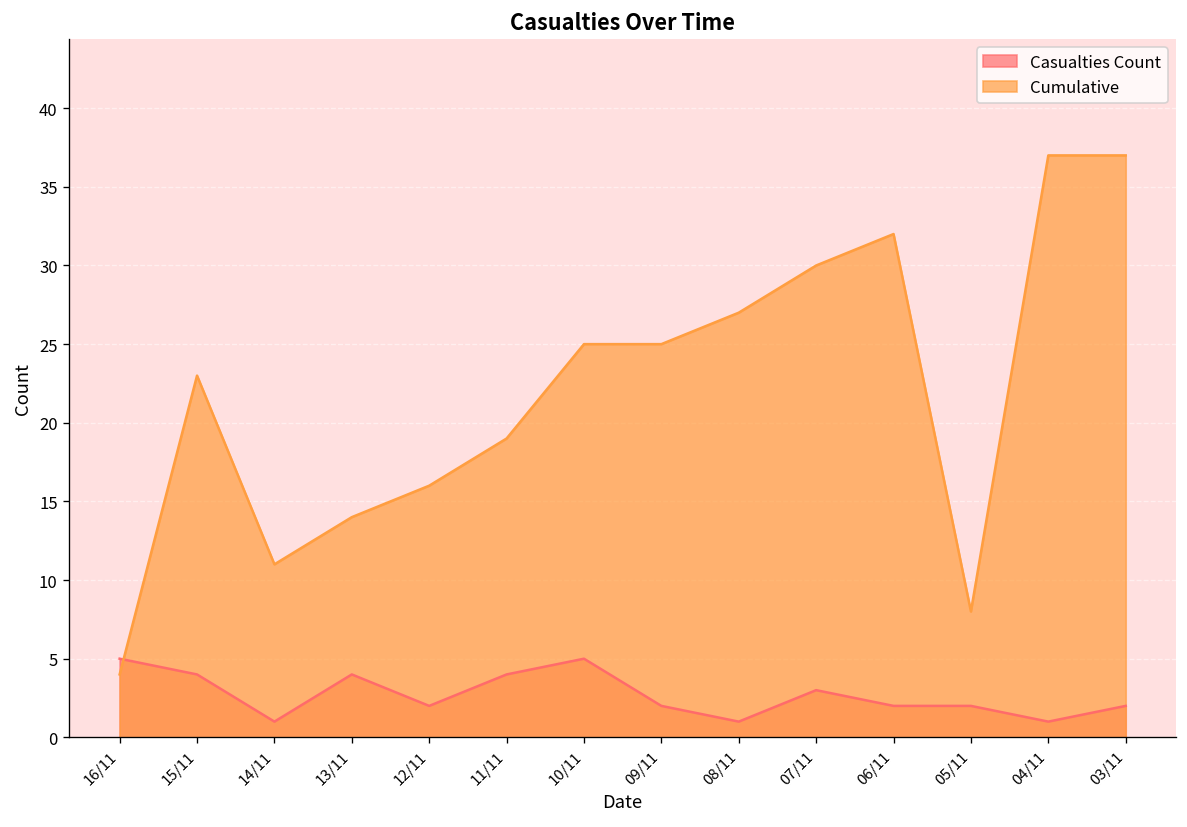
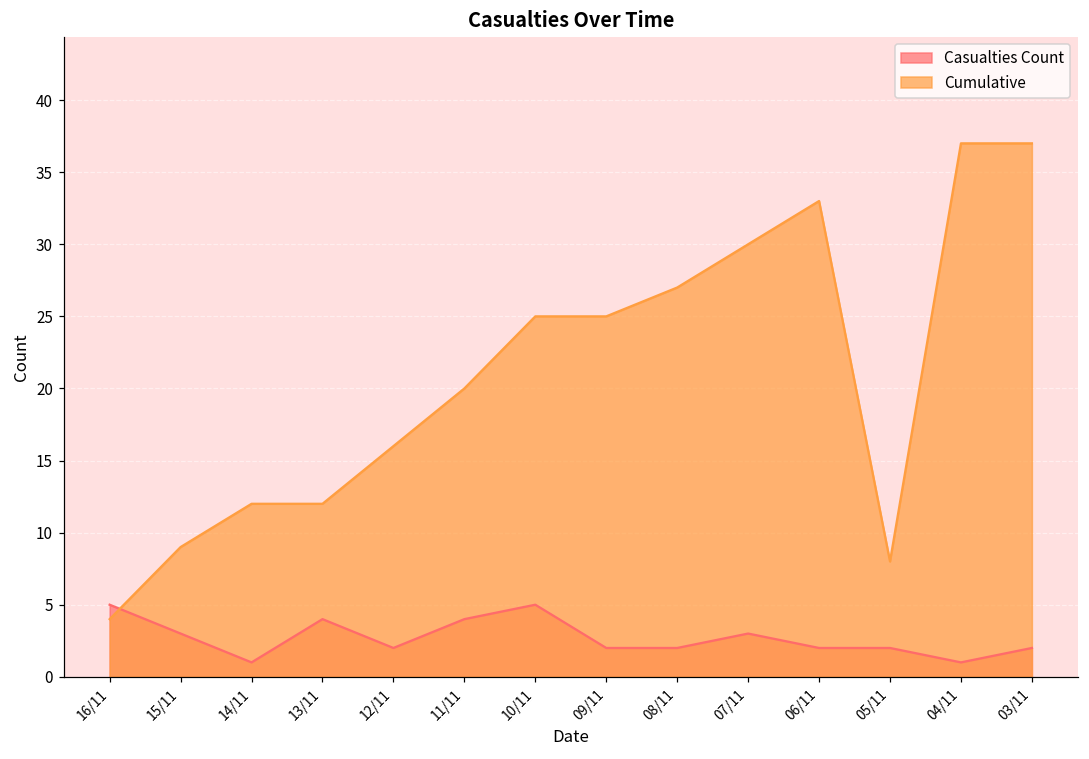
Casualties Count, 15/11: 4 -> 3
Cumulative, 15/11: 23 -> 9
Cumulative, 14/11: 11 -> 12
Cumulative, 13/11: 14 -> 12
Cumulative, 11/11: 19 -> 20
Casualties Count, 08/11: 1 -> 2
Cumulative, 06/11: 32 -> 33
